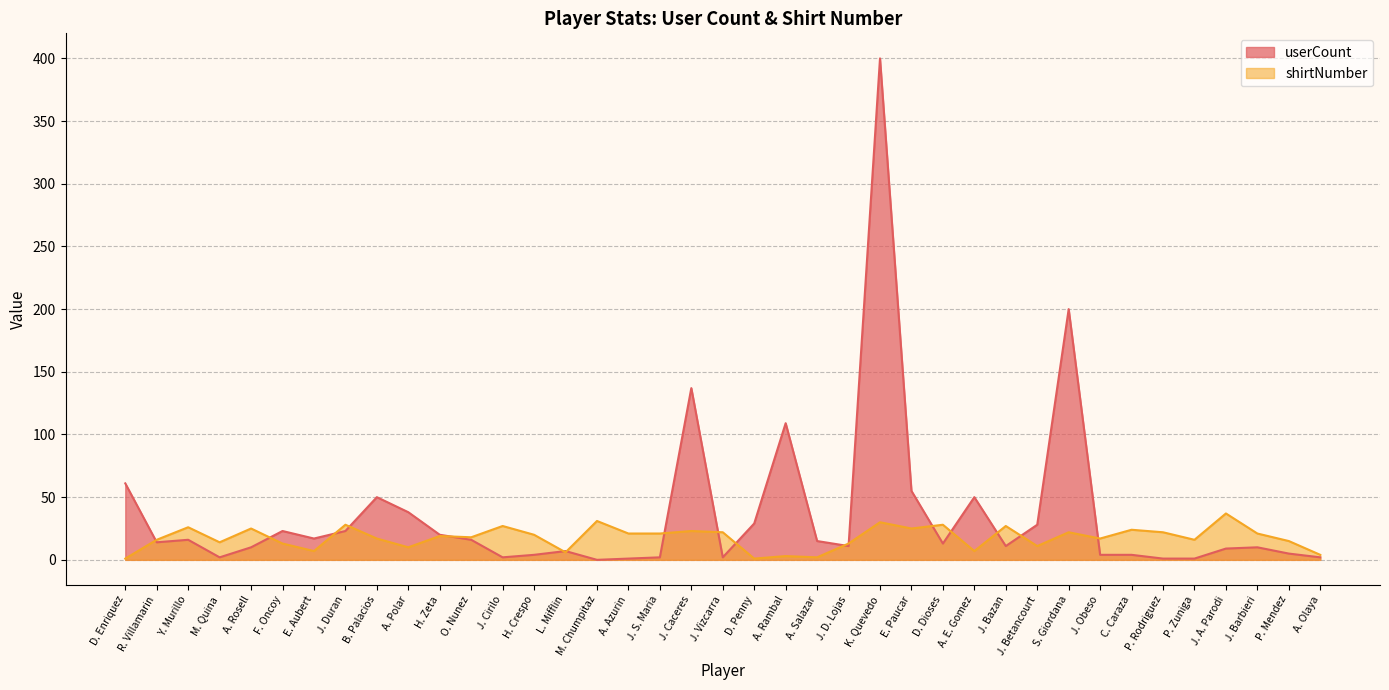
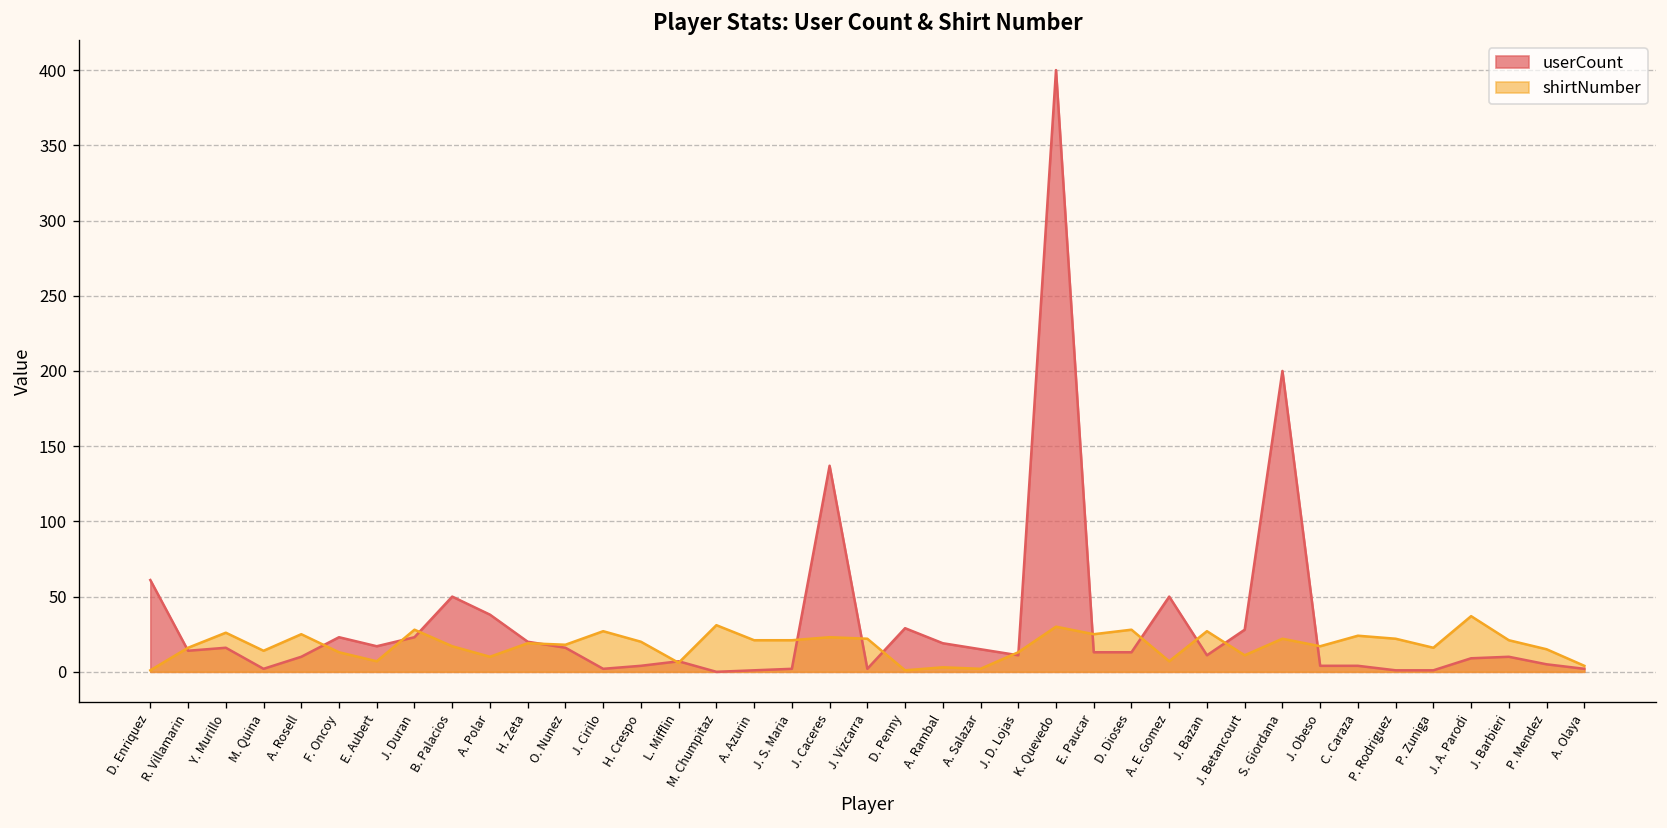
userCount, A. Rambal: 109 -> 19
userCount, E. Paucar: 55 -> 13
